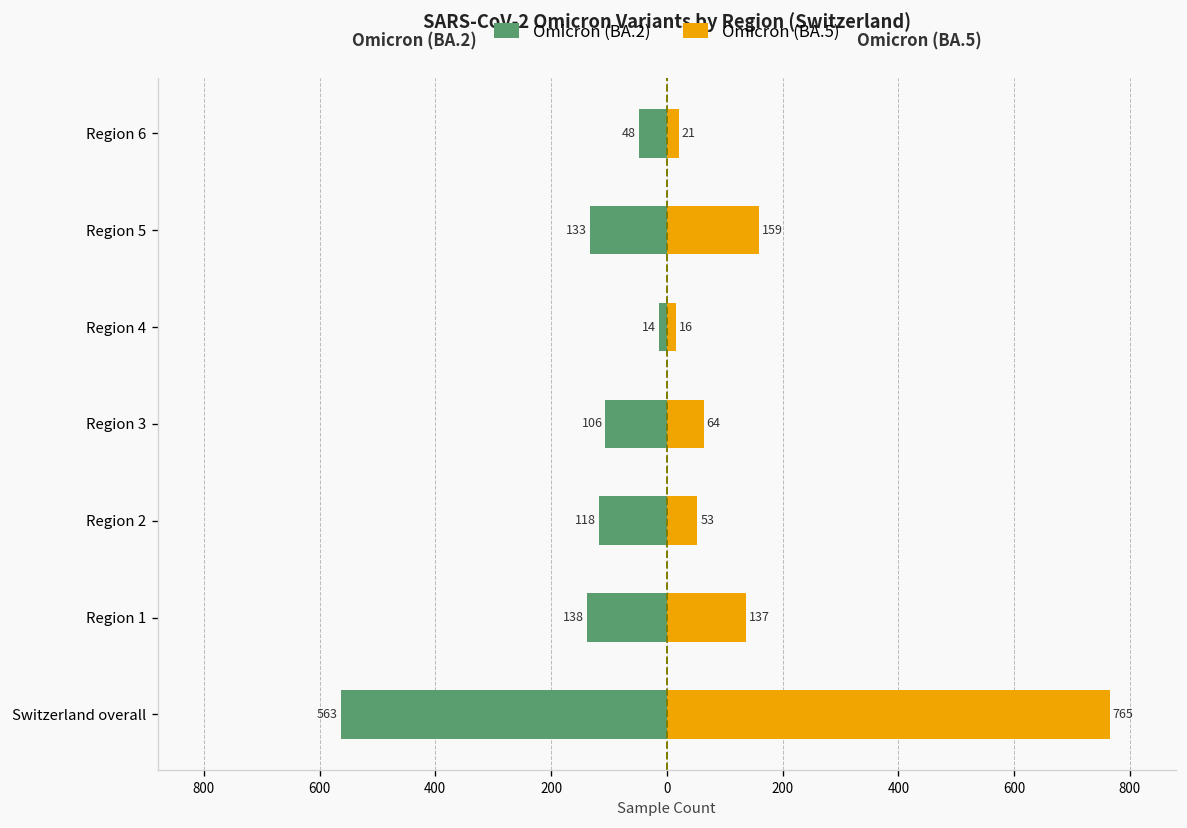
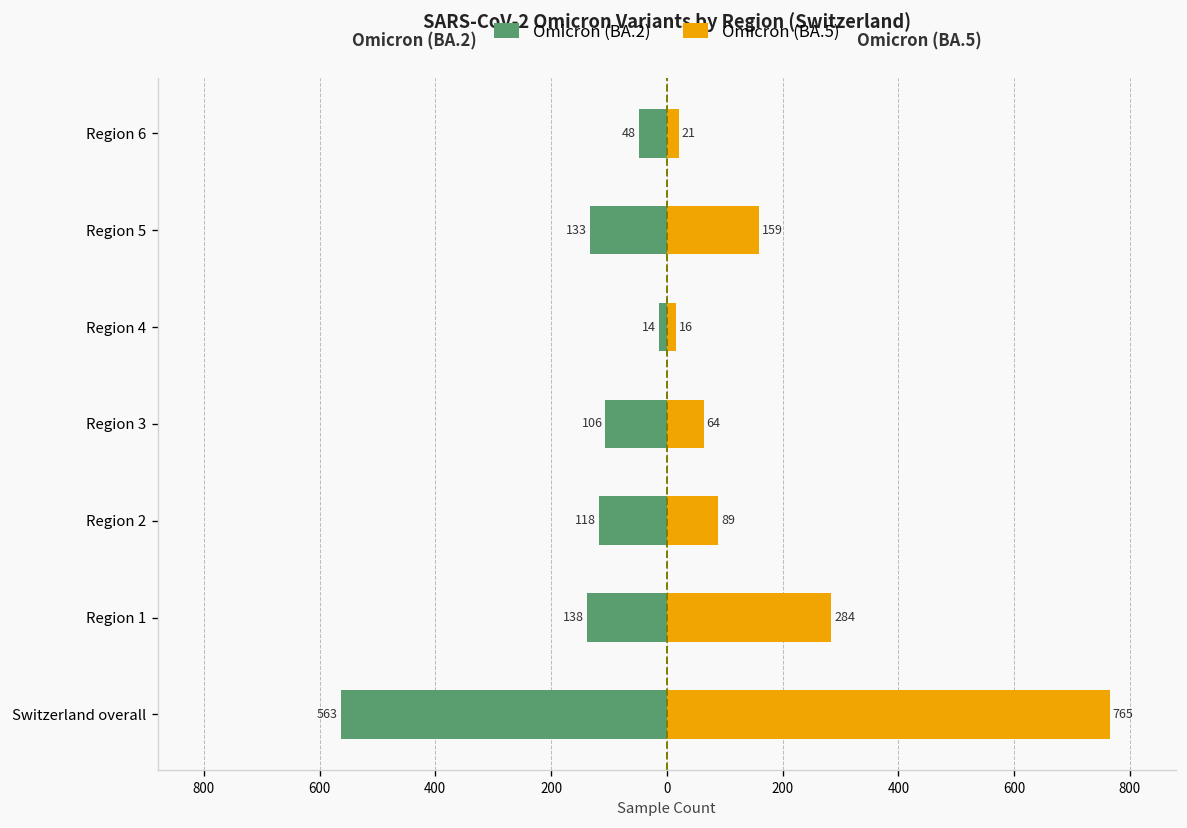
Omicron (BA.5), Region 2: 53 -> 89
Omicron (BA.5), Region 1: 137 -> 284
